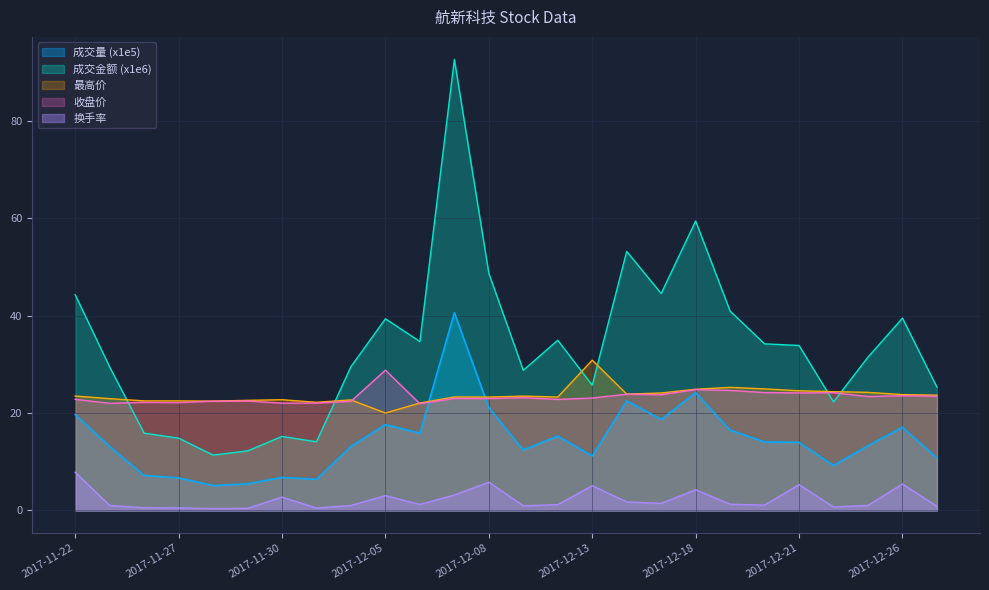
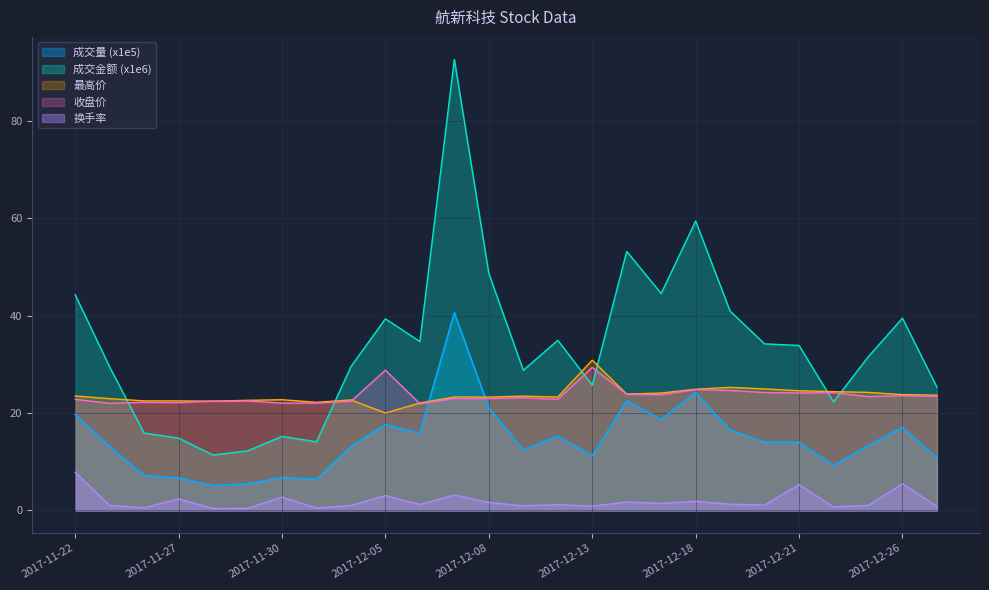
换手率, 2017-11-27: 1 -> 2
换手率, 2017-12-08: 6 -> 2
收盘价, 2017-12-13: 23 -> 29
换手率, 2017-12-13: 5 -> 1
换手率, 2017-12-18: 4 -> 2
